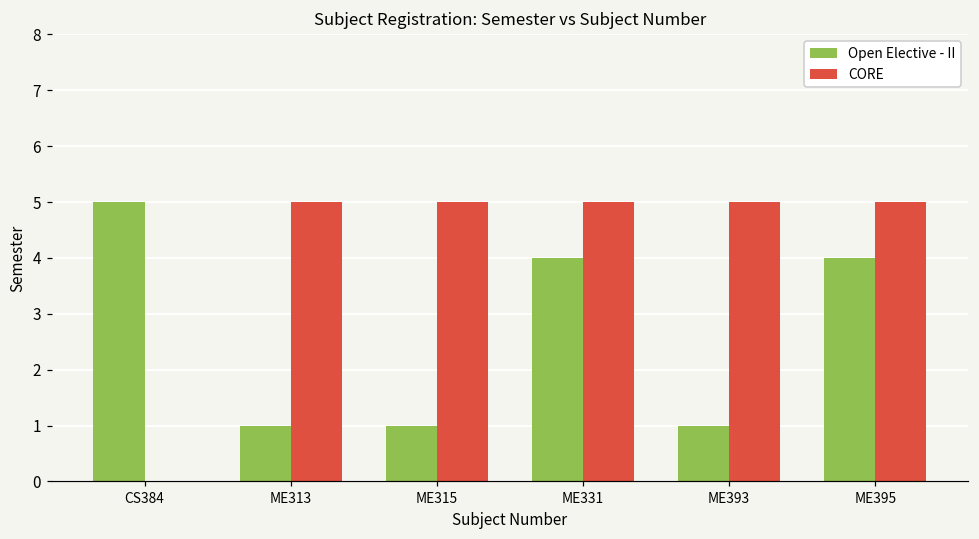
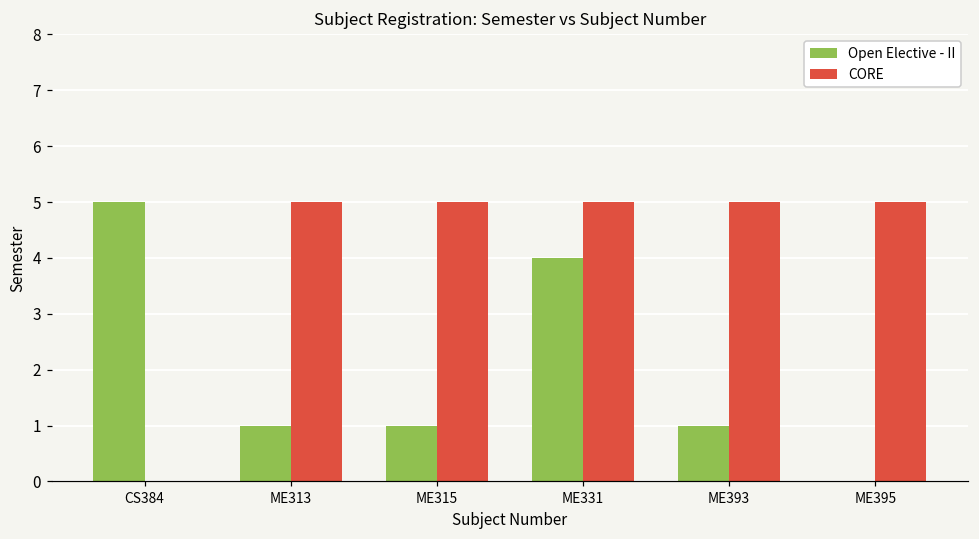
Open Elective - II, ME395: 4 -> 0
